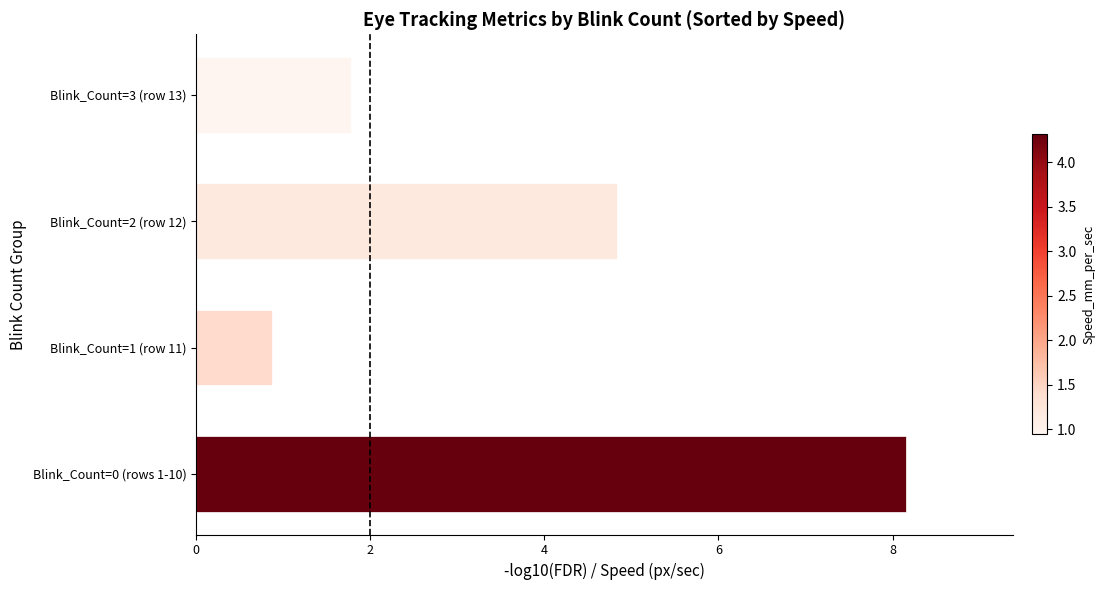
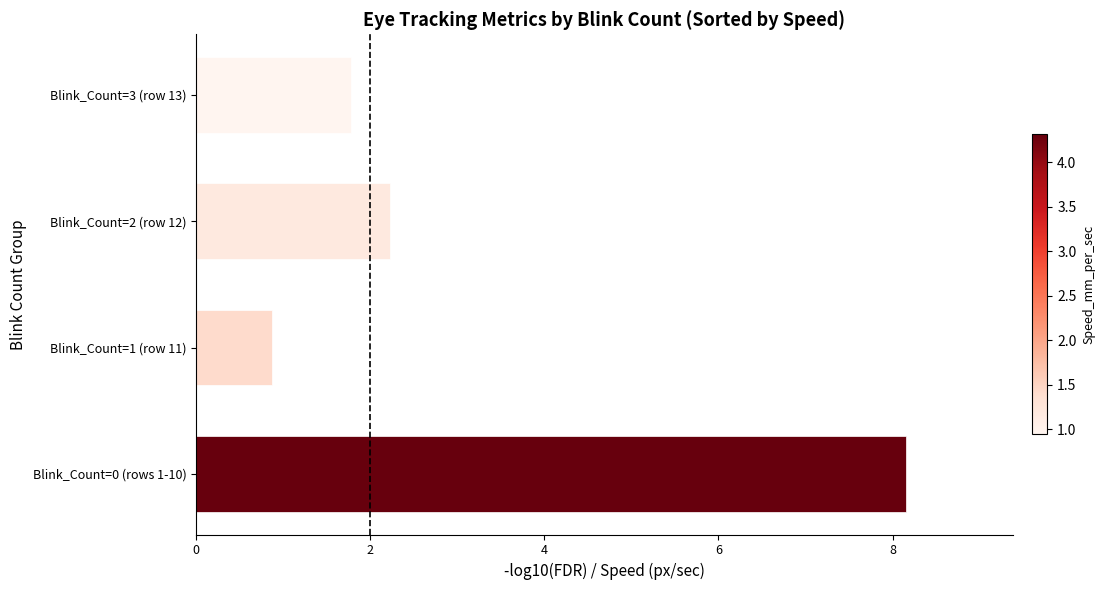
Blink_Count=2 (row 12): 4.8 -> 2.2
